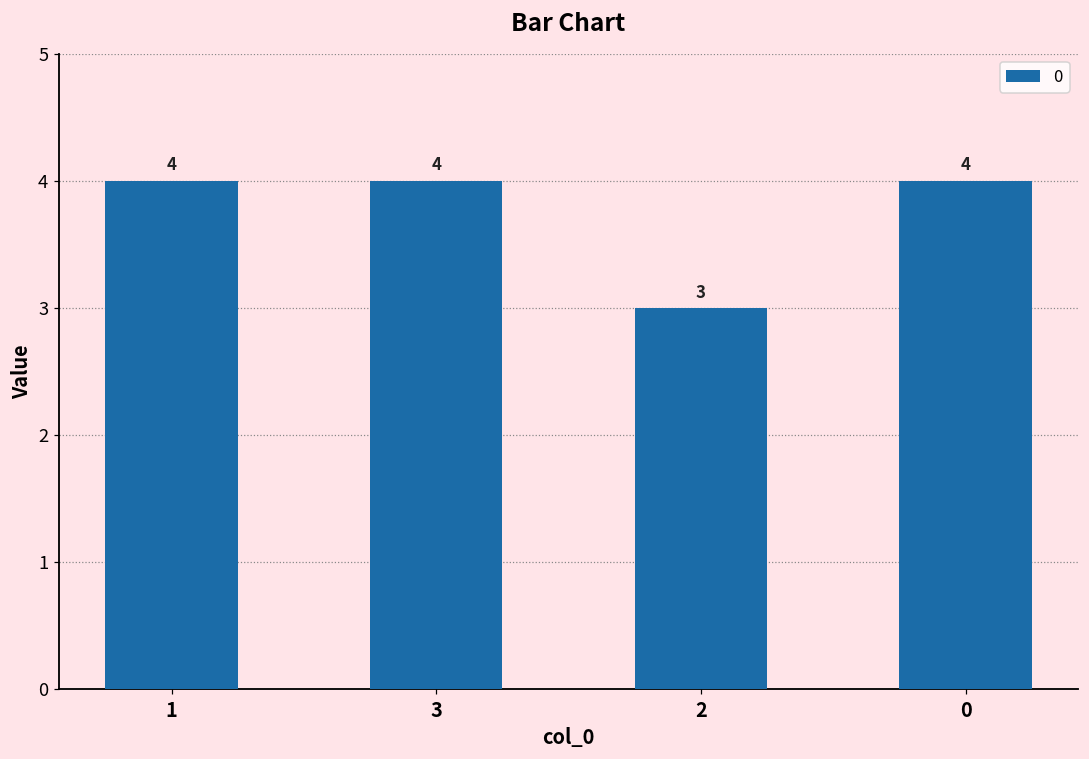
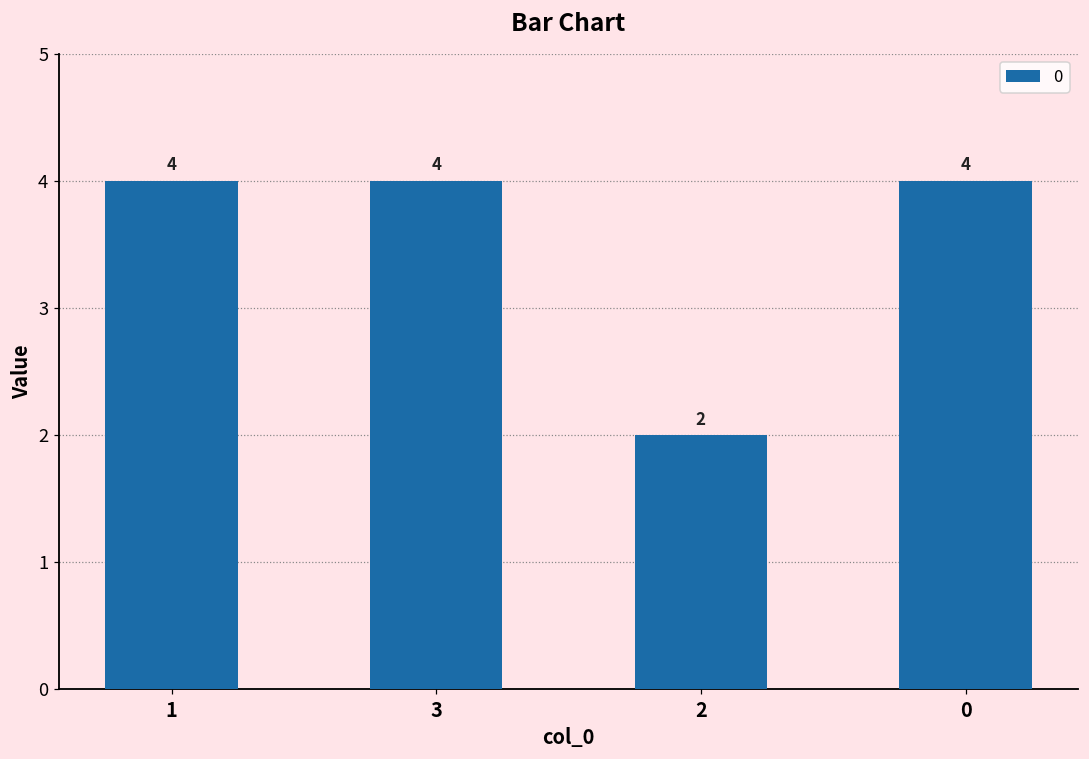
2: 3 -> 2
